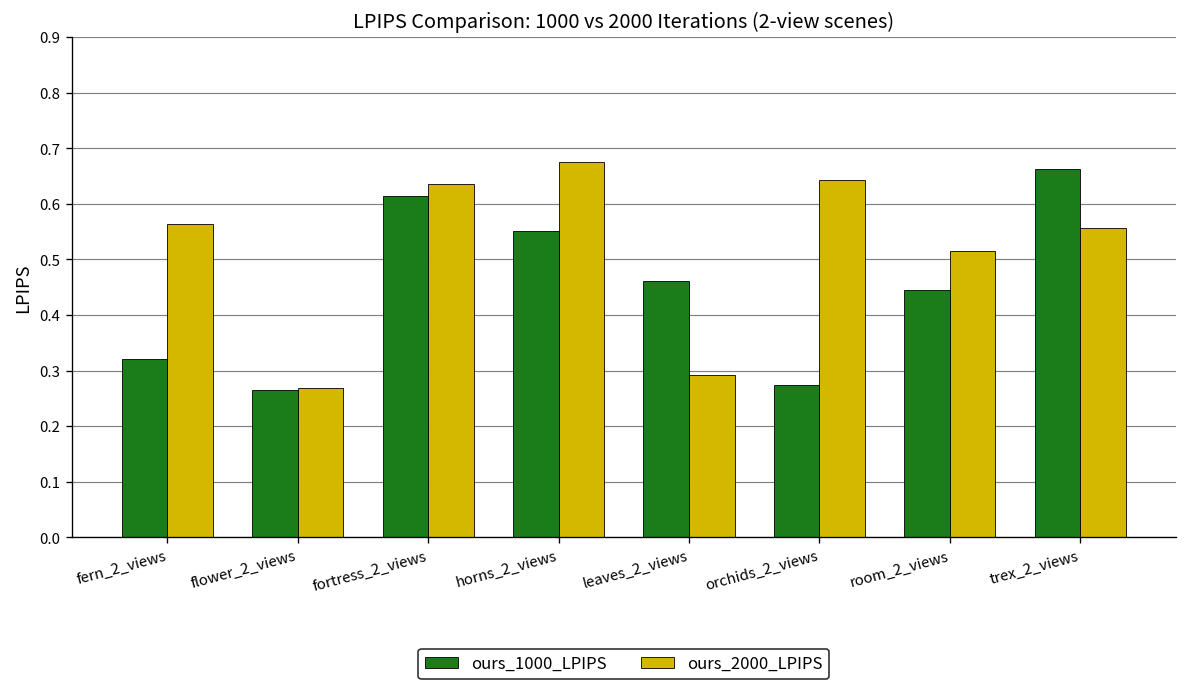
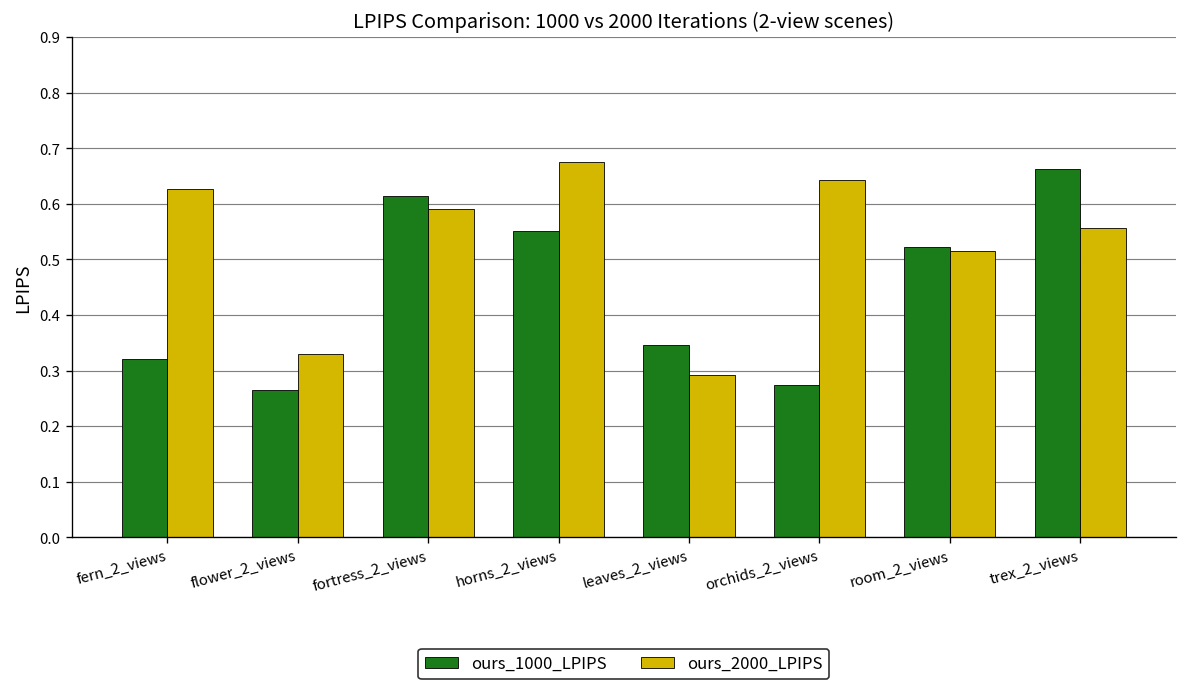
ours_2000_LPIPS, fern_2_views: 0.56 -> 0.63
ours_2000_LPIPS, flower_2_views: 0.27 -> 0.33
ours_2000_LPIPS, fortress_2_views: 0.64 -> 0.59
ours_1000_LPIPS, leaves_2_views: 0.46 -> 0.35
ours_1000_LPIPS, room_2_views: 0.45 -> 0.52
